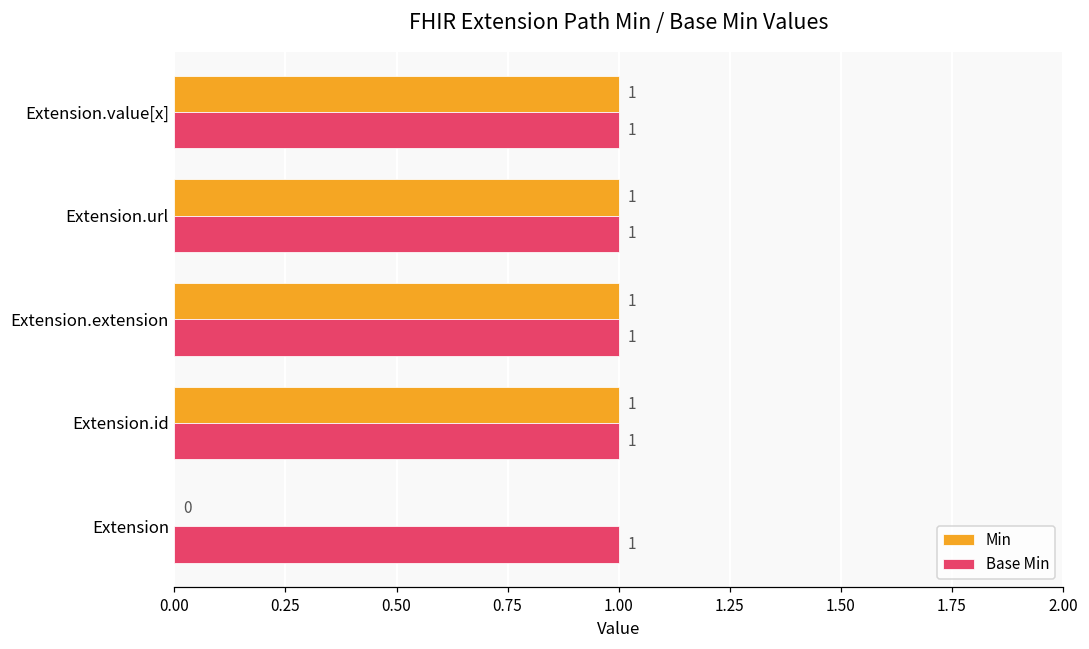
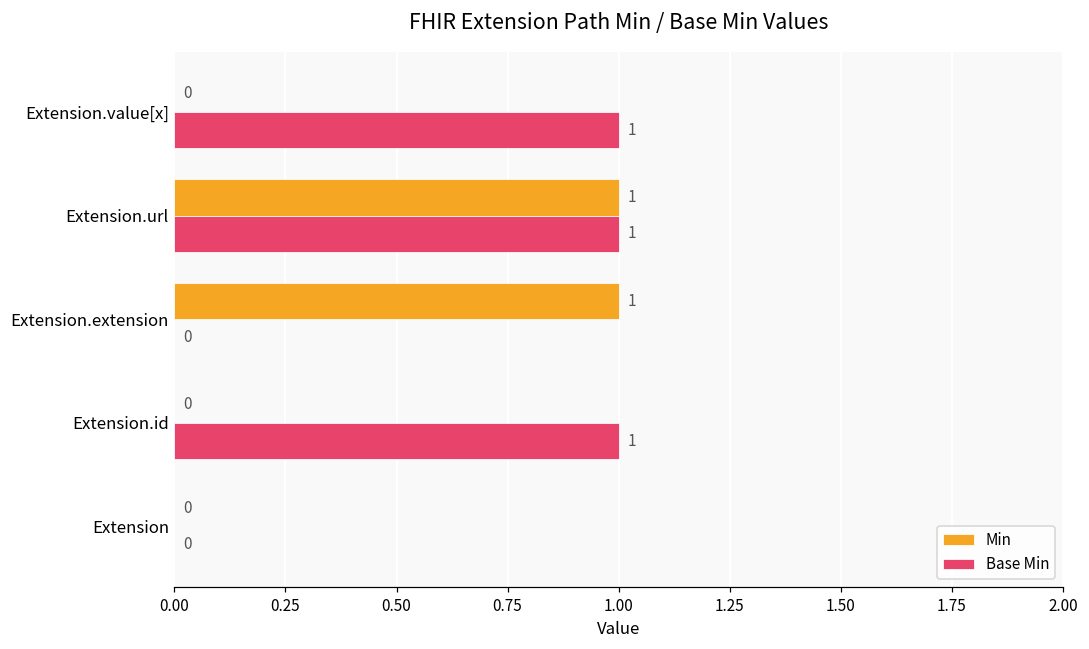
Min, Extension.value[x]: 1 -> 0
Base Min, Extension.extension: 1 -> 0
Min, Extension.id: 1 -> 0
Base Min, Extension: 1 -> 0
